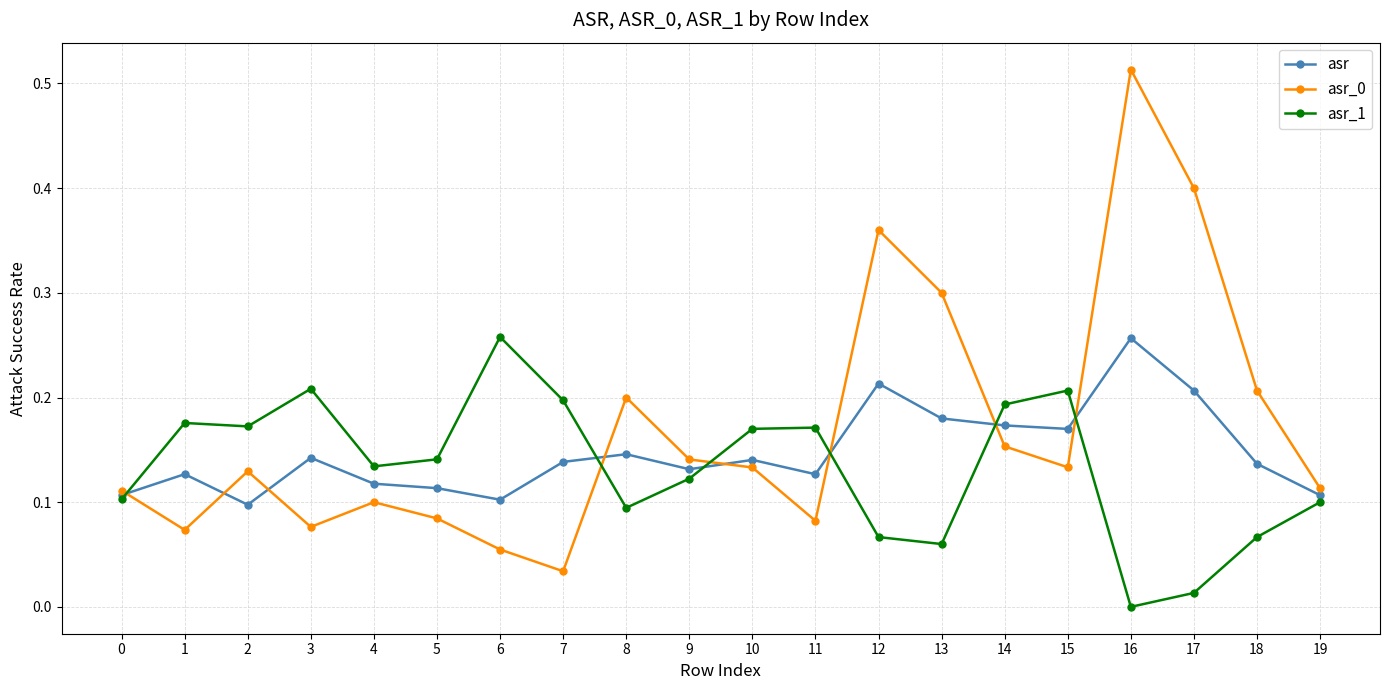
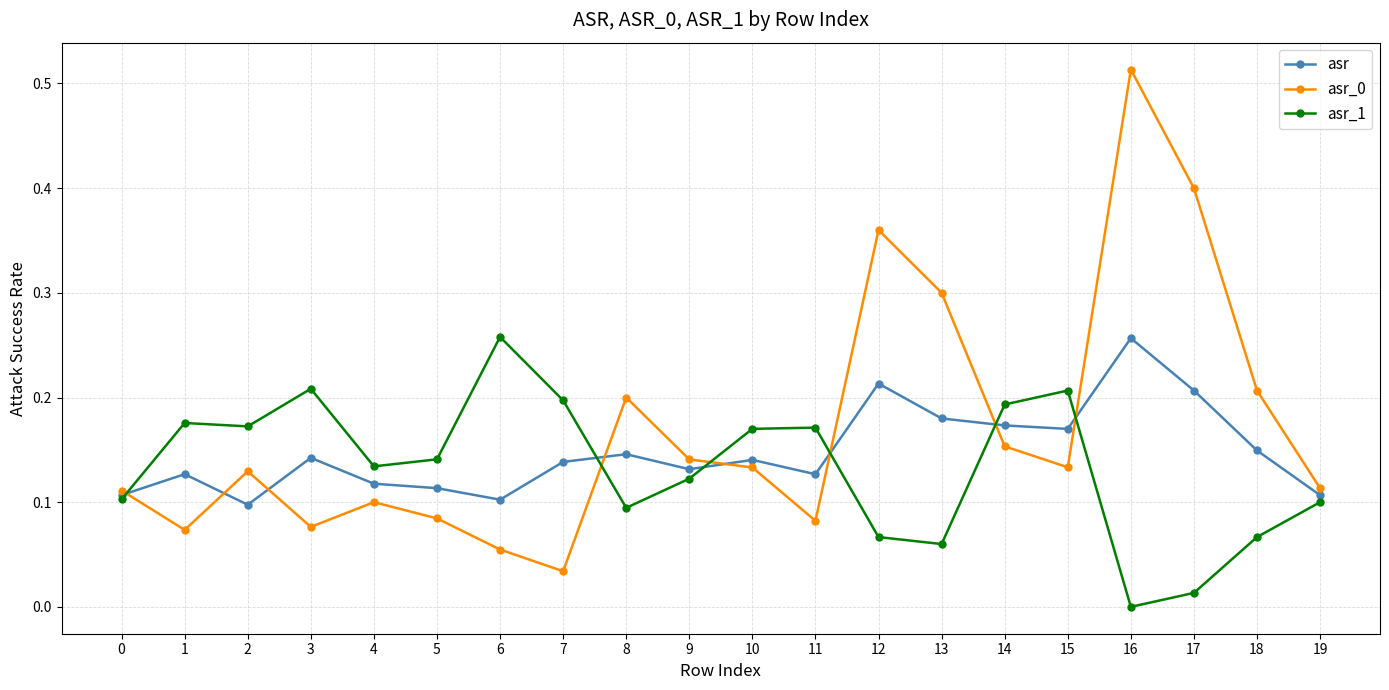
asr, 18: 0.137 -> 0.149
